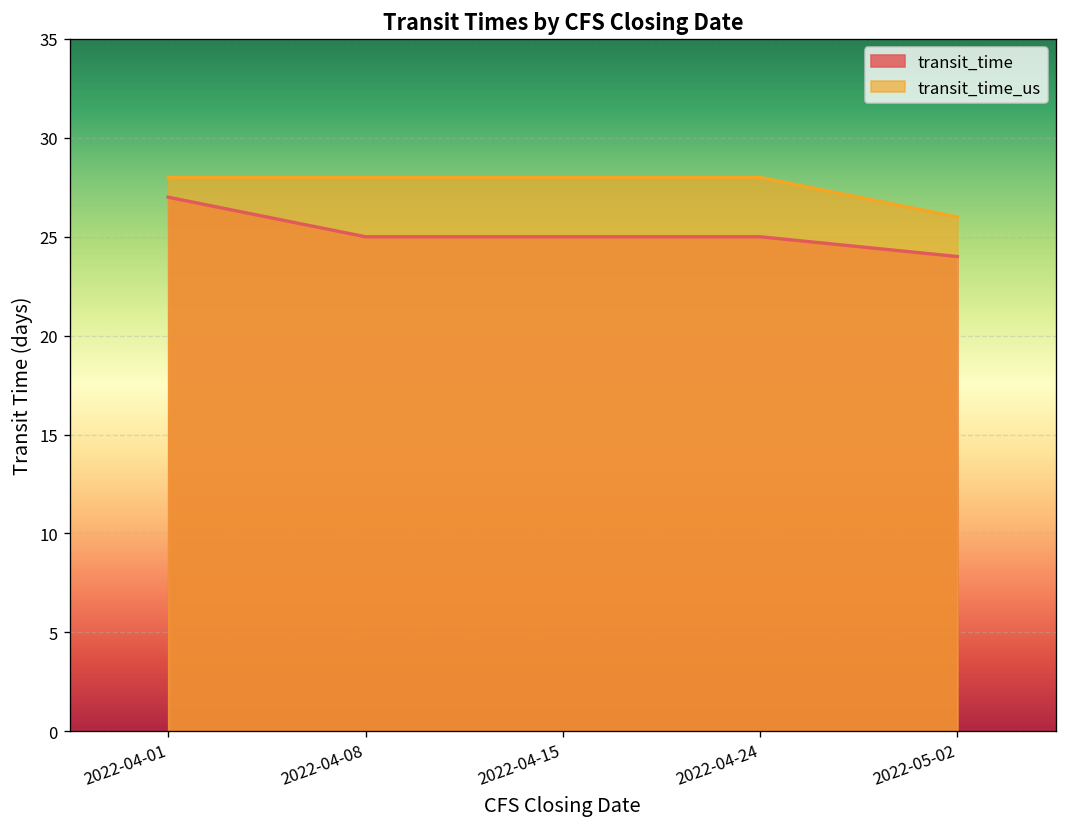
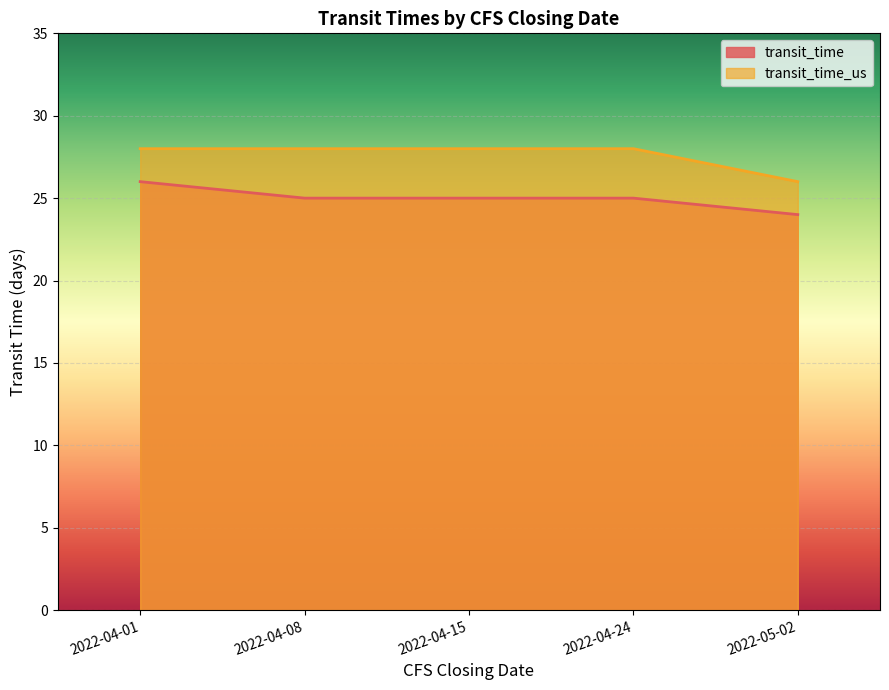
transit_time, 2022-04-01: 27 -> 26
